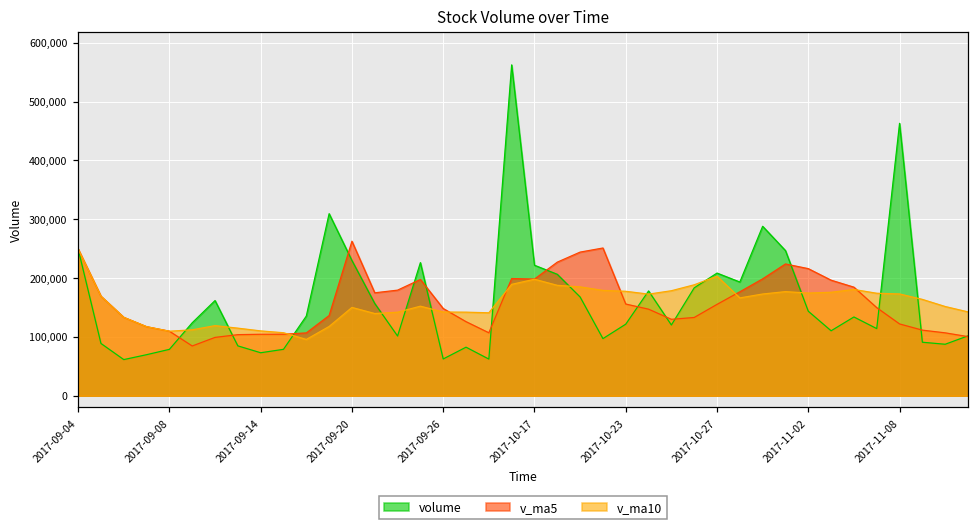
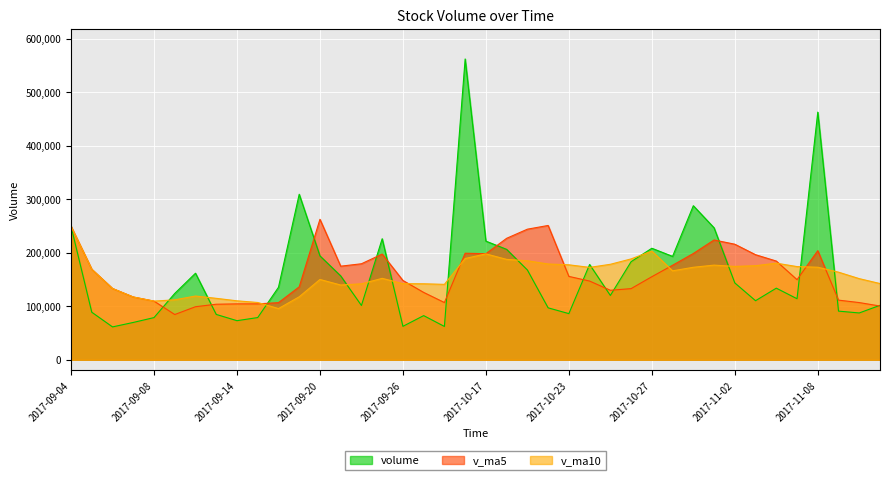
volume, 2017-09-20: 230,000 -> 190,000
volume, 2017-10-23: 120,000 -> 90,000
v_ma5, 2017-11-08: 120,000 -> 200,000
